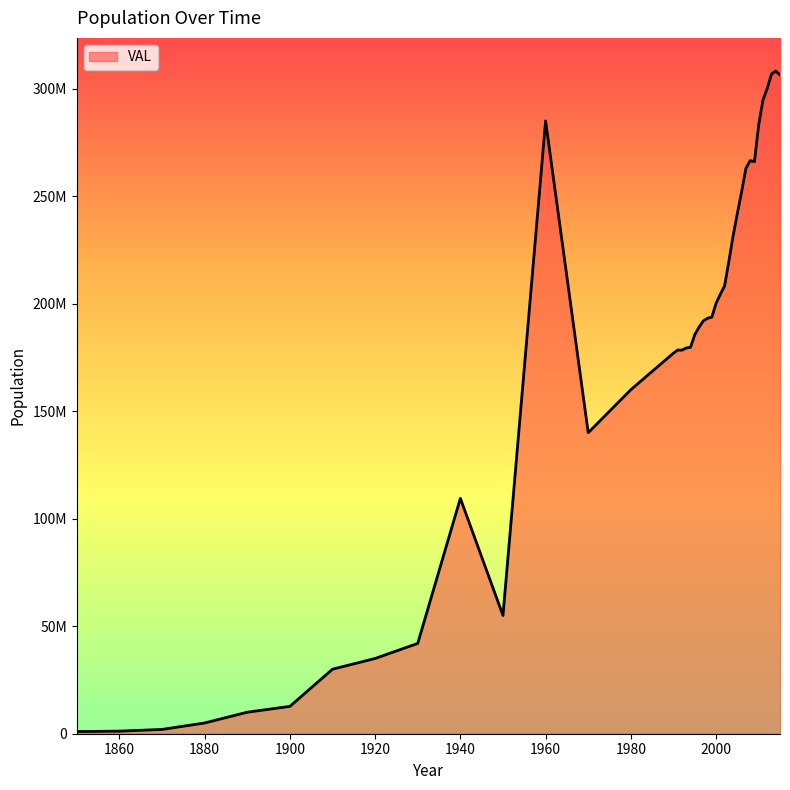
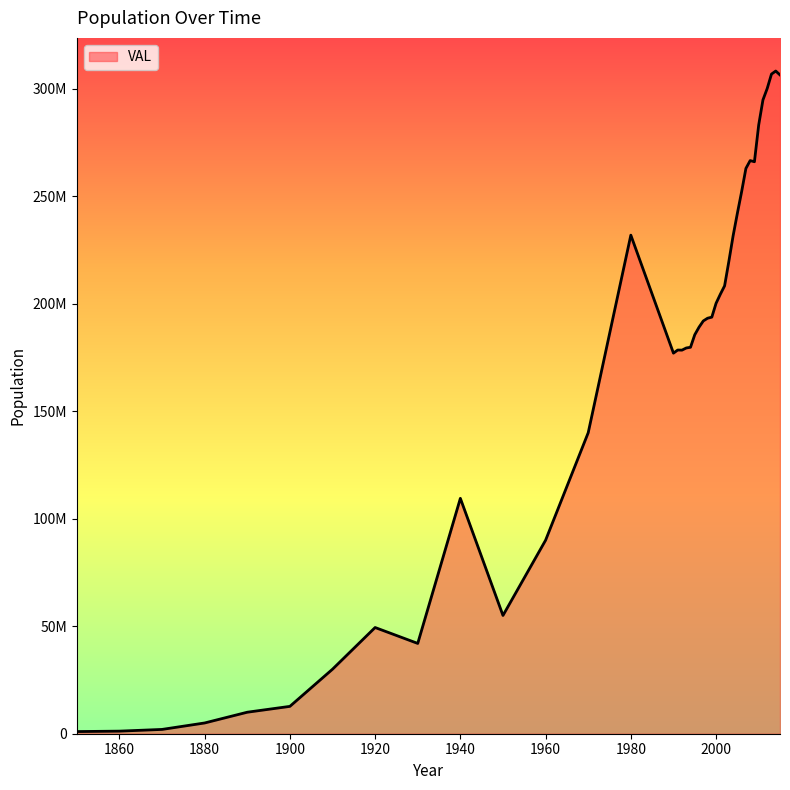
1920: 35000000 -> 49000000
1960: 285000000 -> 90000000
1980: 160000000 -> 232000000
